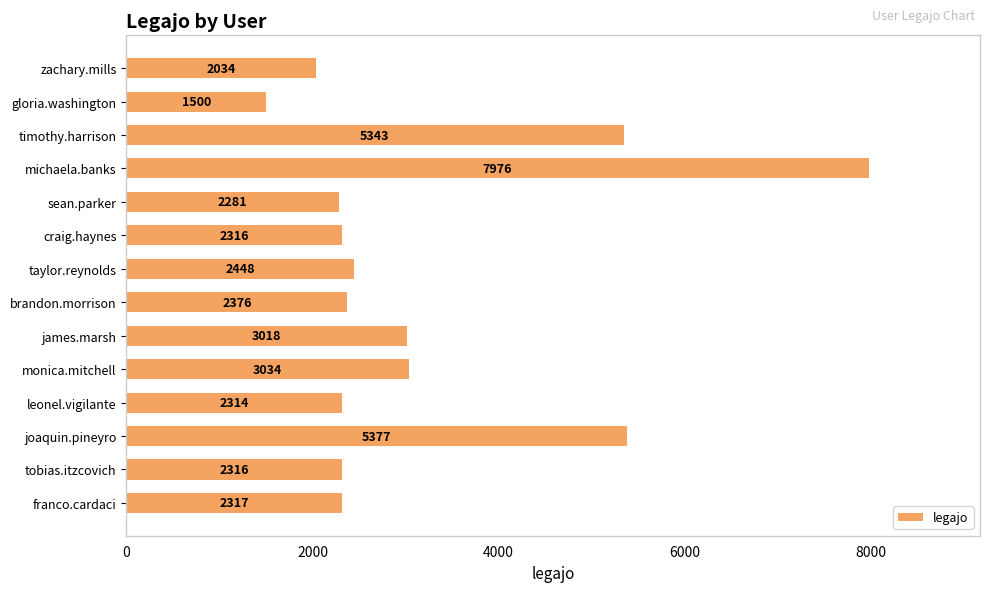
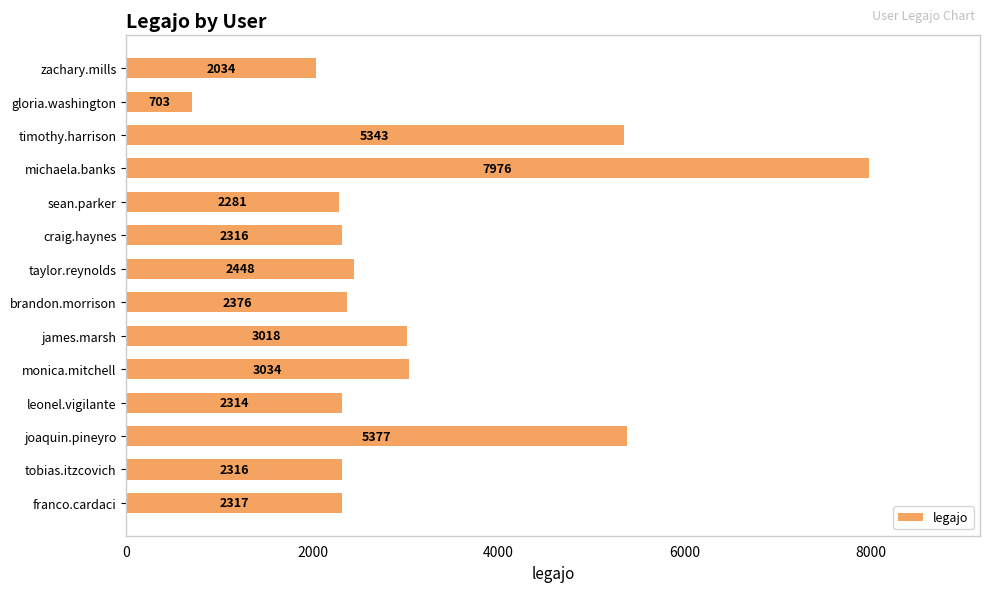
gloria.washington: 1500 -> 703
